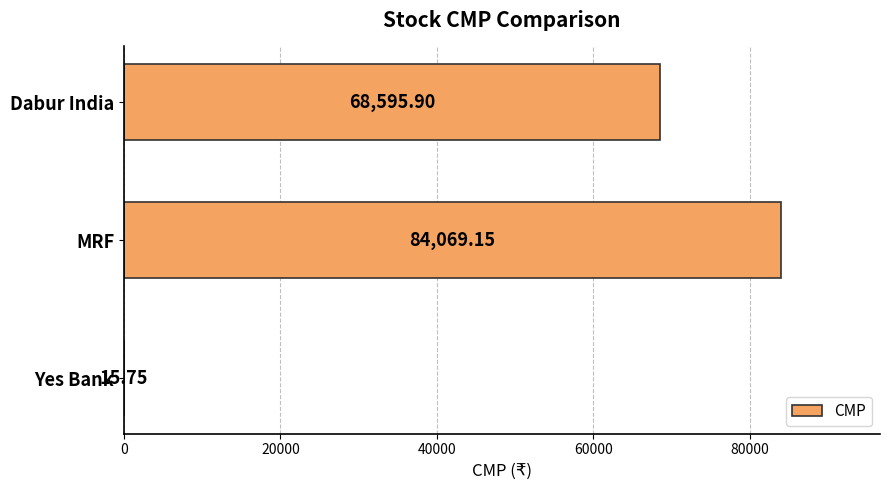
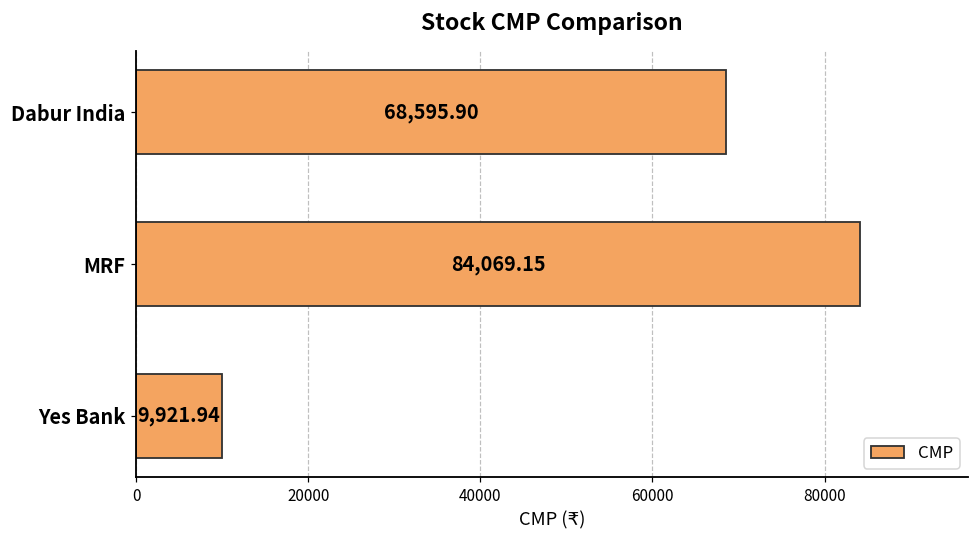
Yes Bank: 15.75 -> 9,921.94
